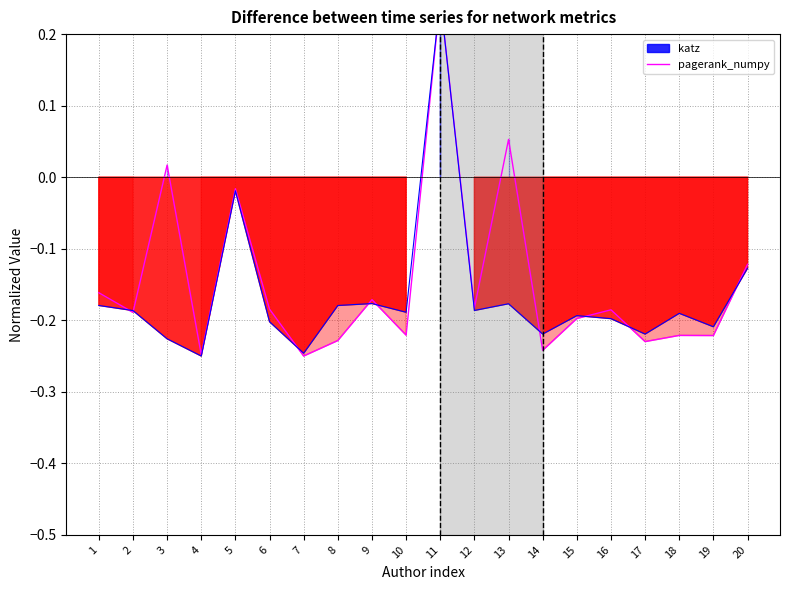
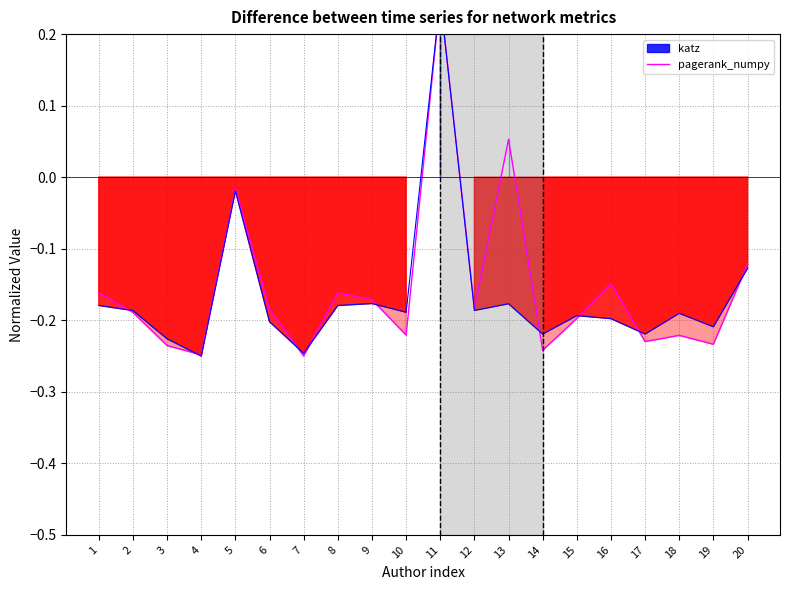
pagerank_numpy, 3: 0.02 -> -0.24
pagerank_numpy, 8: -0.23 -> -0.16
pagerank_numpy, 16: -0.19 -> -0.15
pagerank_numpy, 19: -0.22 -> -0.23
